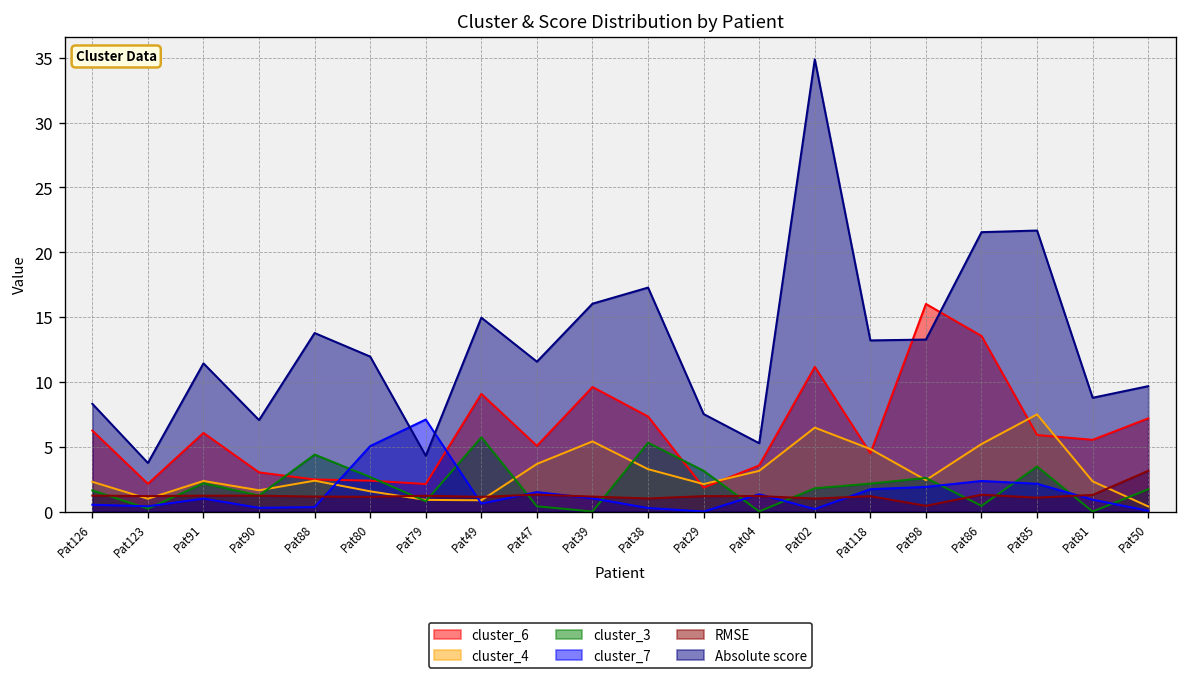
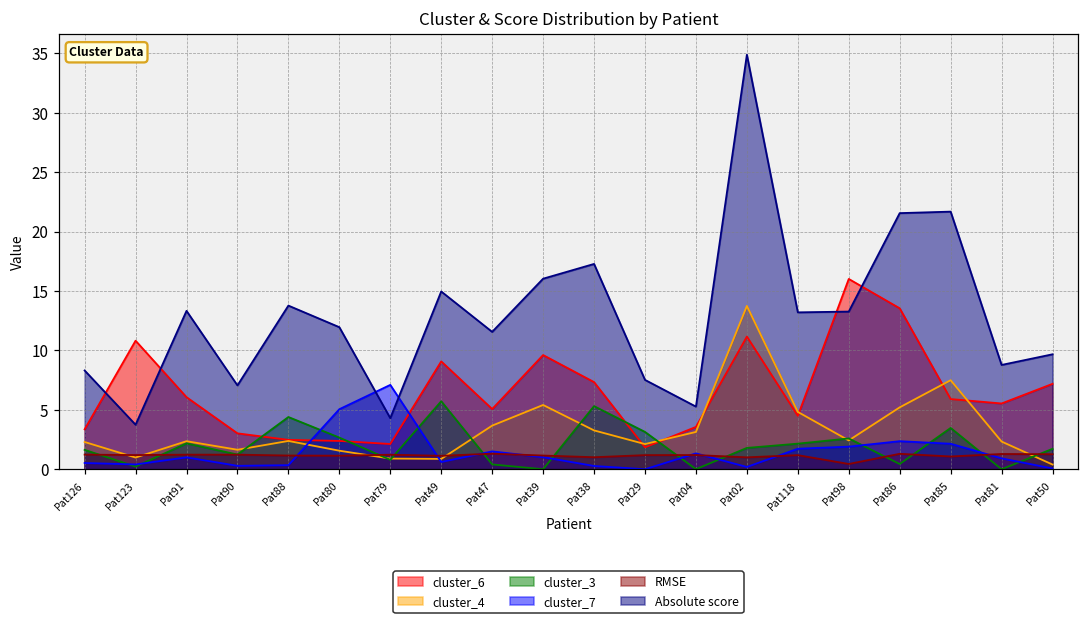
cluster_6, Pat126: 6.2 -> 3.4
cluster_6, Pat123: 2.1 -> 10.8
Absolute score, Pat91: 11.4 -> 13.3
cluster_4, Pat02: 6.5 -> 13.7
RMSE, Pat50: 3.1 -> 1.3
